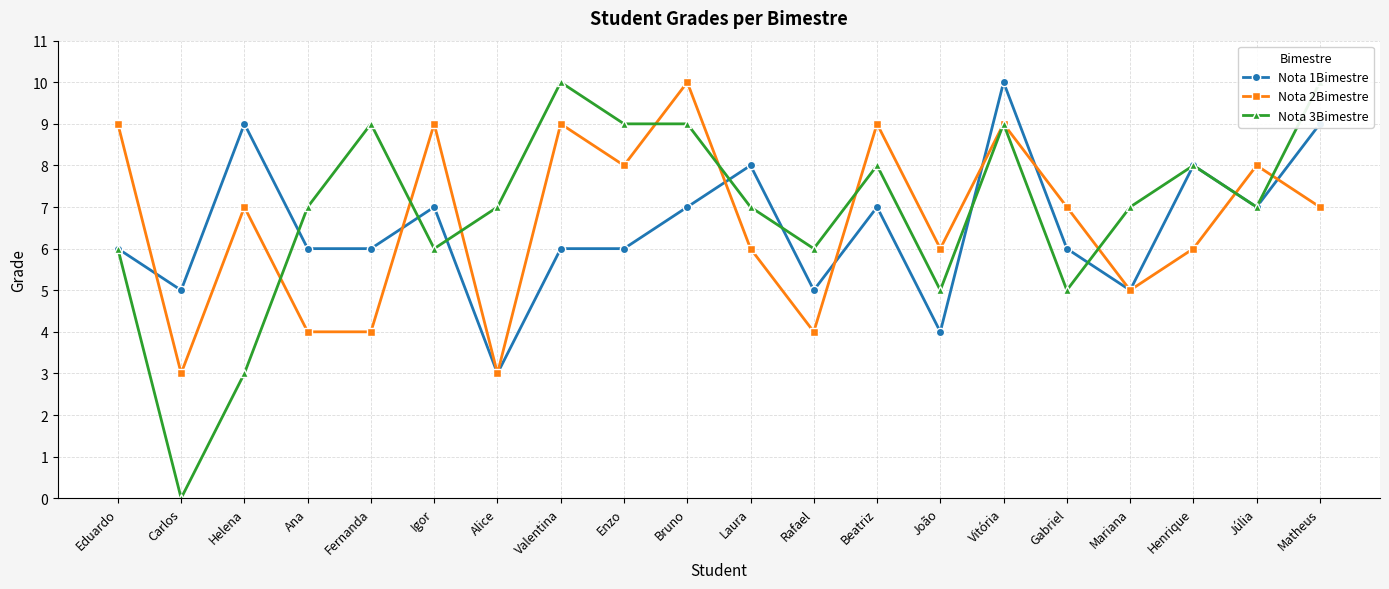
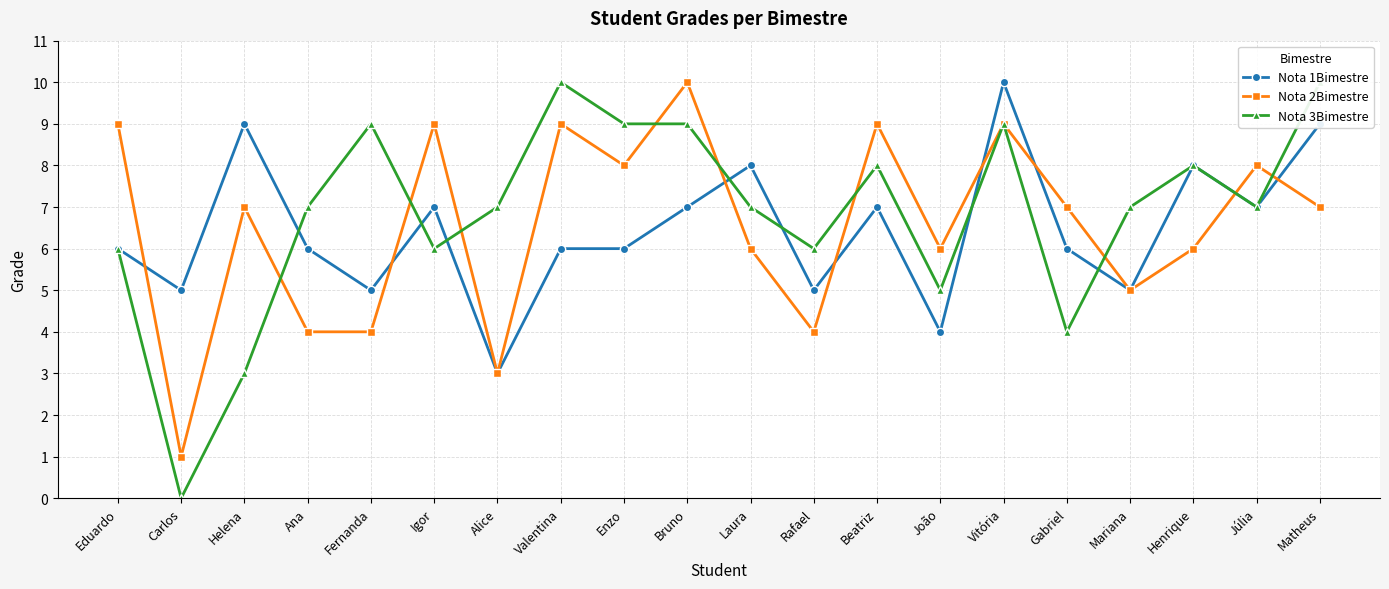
Nota 2Bimestre, Carlos: 3 -> 1
Nota 1Bimestre, Fernanda: 6 -> 5
Nota 3Bimestre, Gabriel: 5 -> 4
